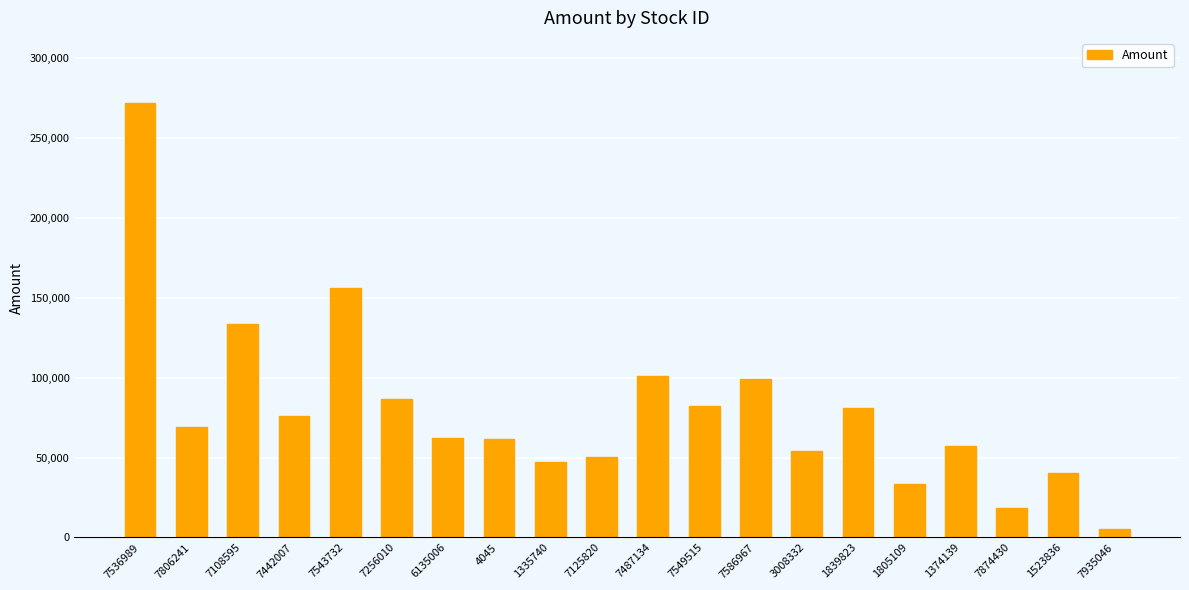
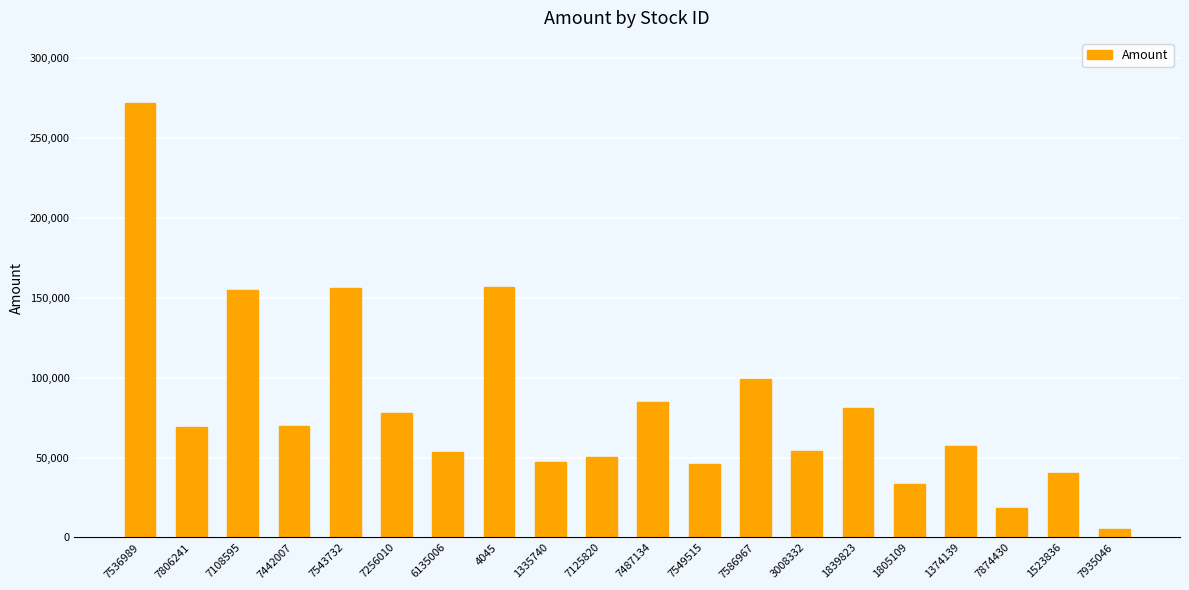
7108595: 133,000 -> 155,000
7442007: 76,000 -> 70,000
7256010: 86,000 -> 78,000
6135006: 62,000 -> 53,000
4045: 62,000 -> 157,000
7487134: 101,000 -> 85,000
7549515: 82,000 -> 46,000
